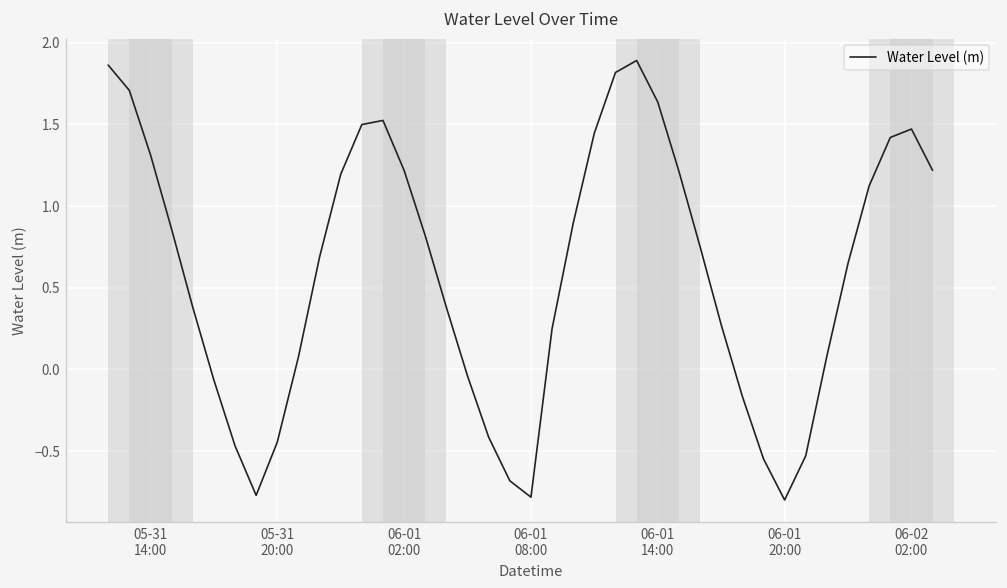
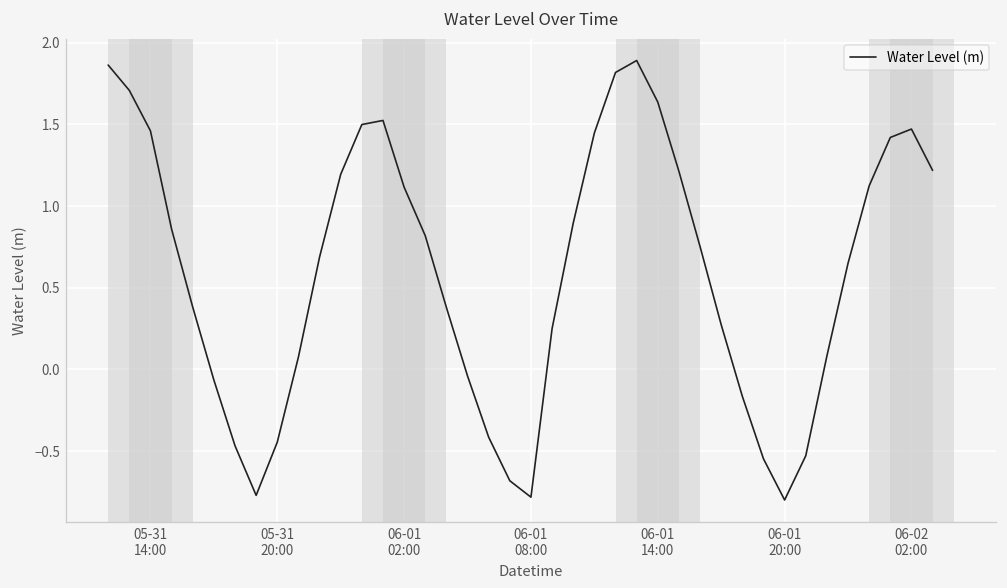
05-31 14:00: 1.31 -> 1.46
06-01 02:00: 1.22 -> 1.12
